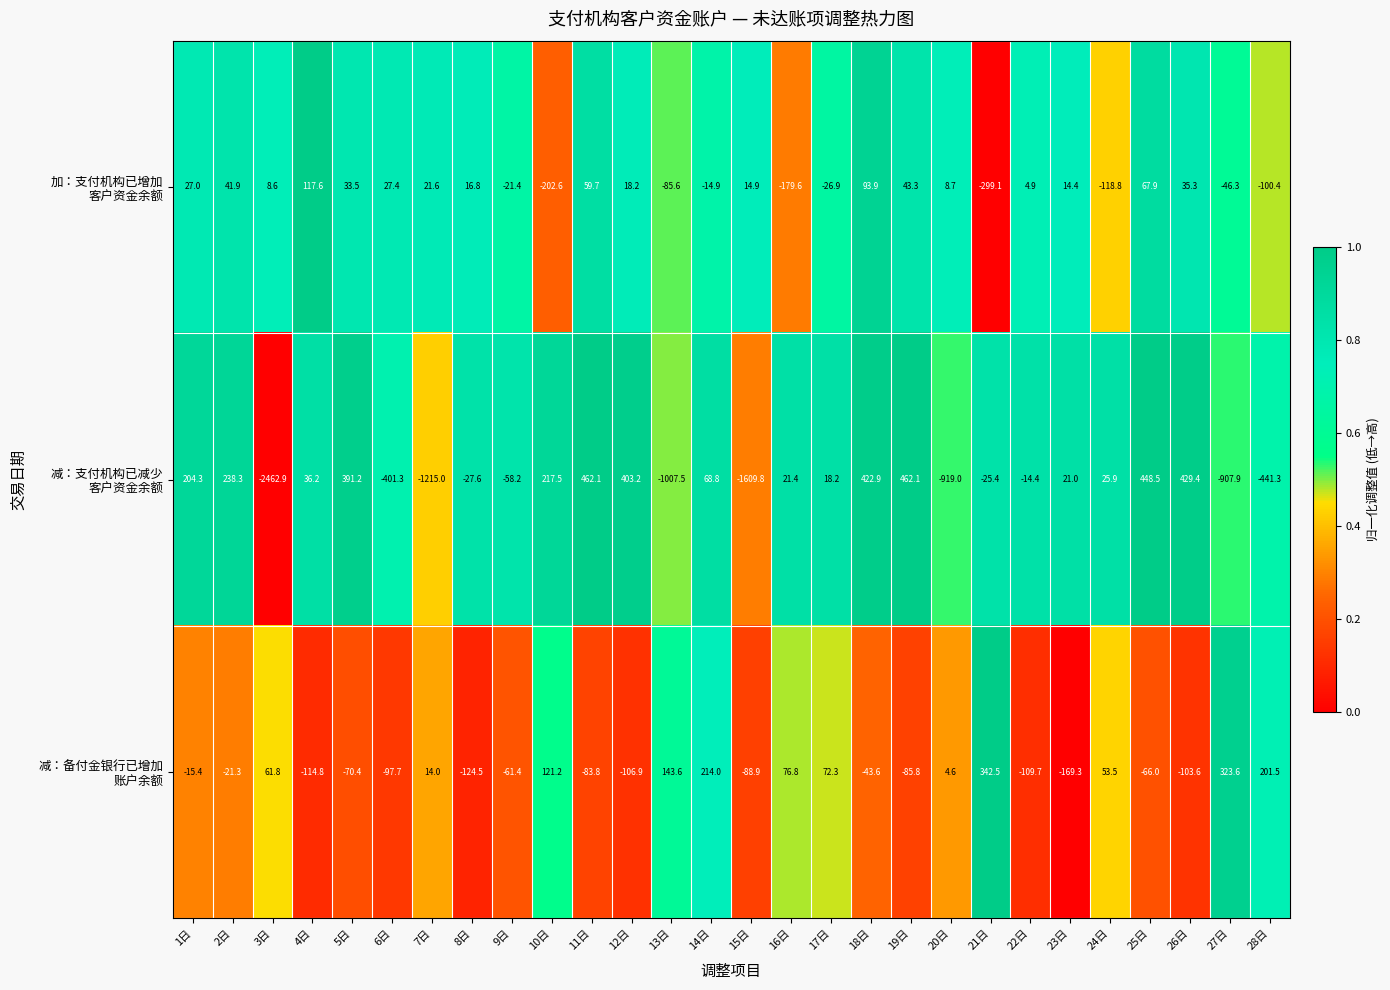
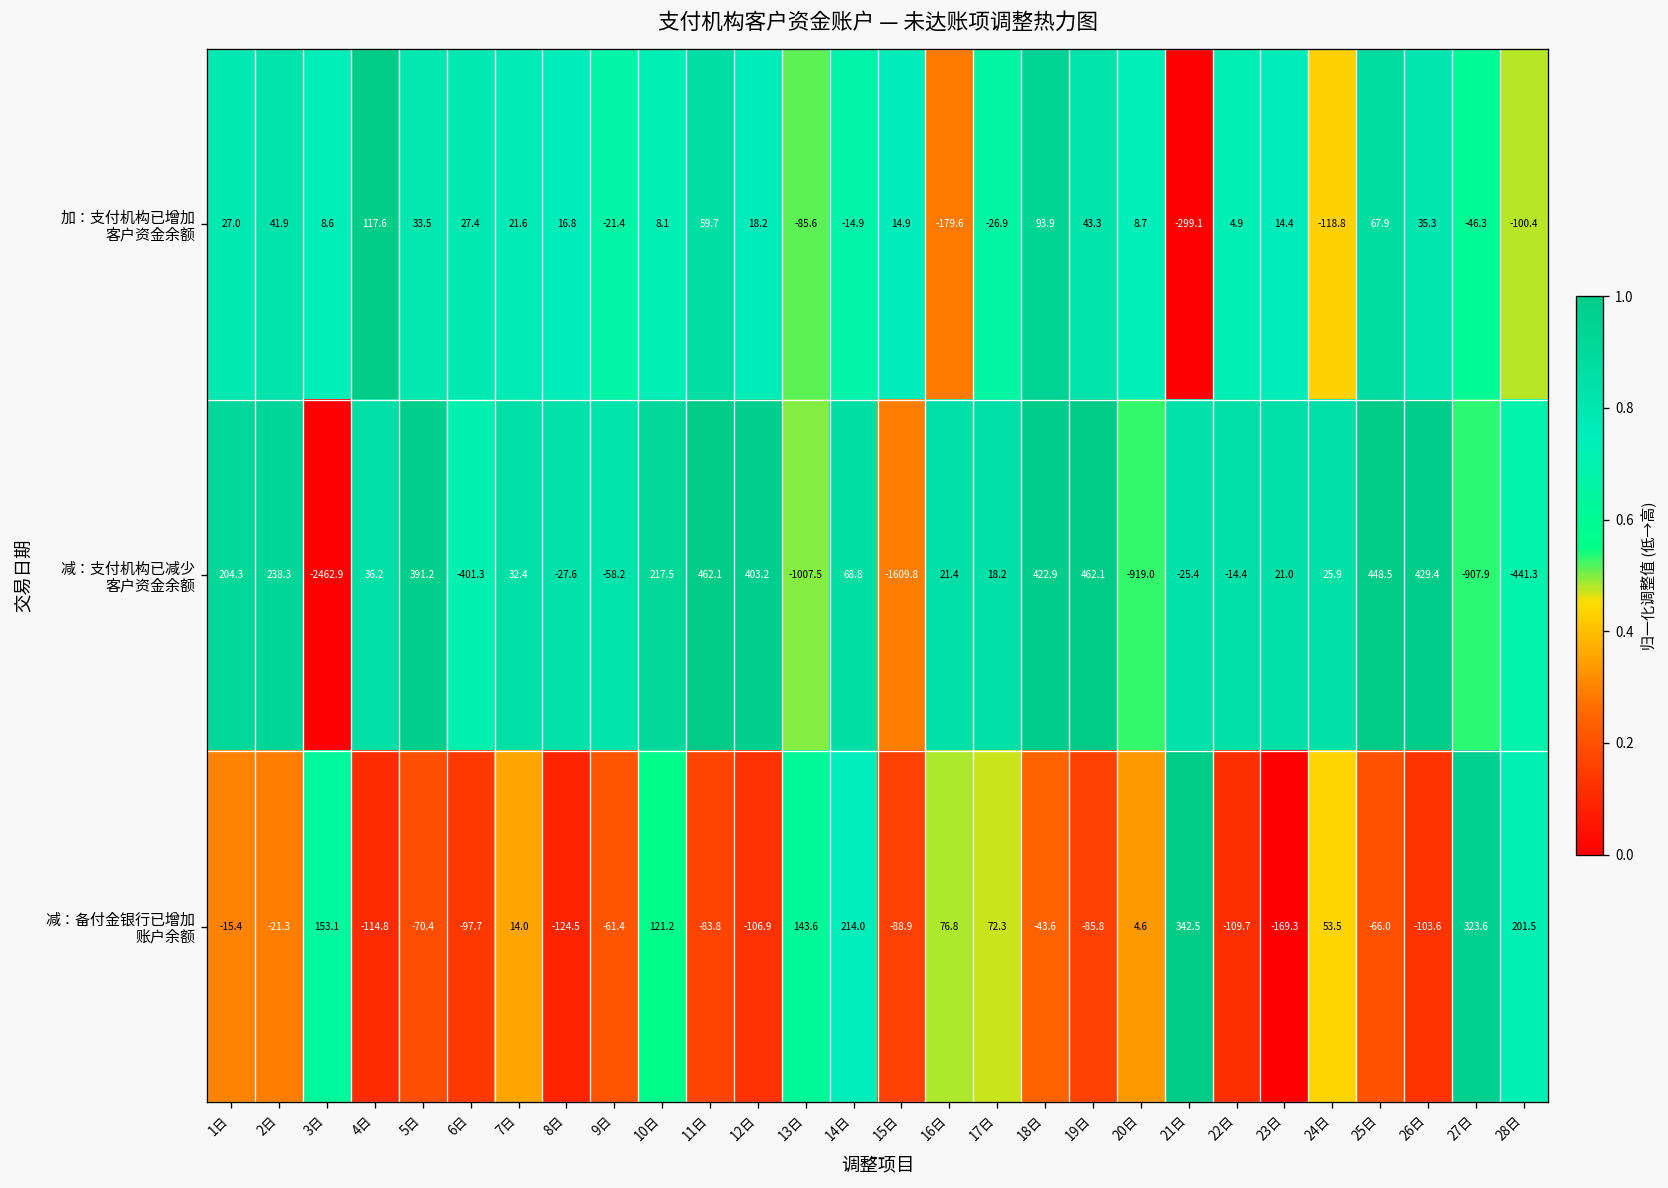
加：支付机构已增加 客户资金余额, 10日: -202.6 -> 8.1
减：支付机构已减少 客户资金余额, 7日: -1215.0 -> 32.4
减：备付金银行已增加 账户余额, 3日: 61.8 -> 153.1
